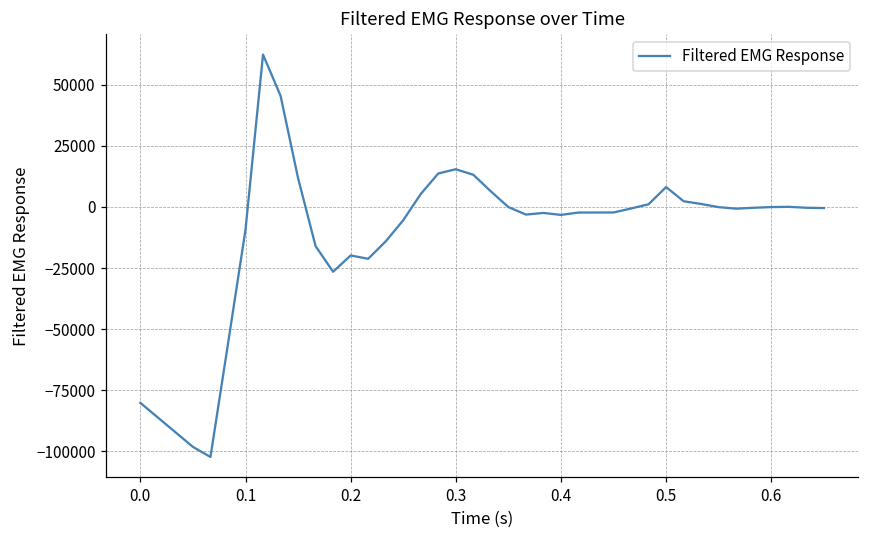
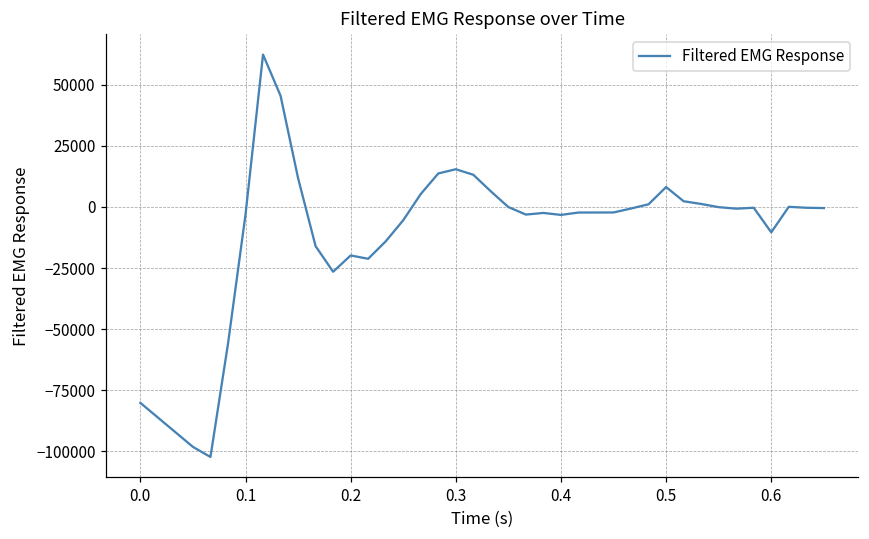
0.1: -9000 -> -3000
0.6: 0 -> -10000
